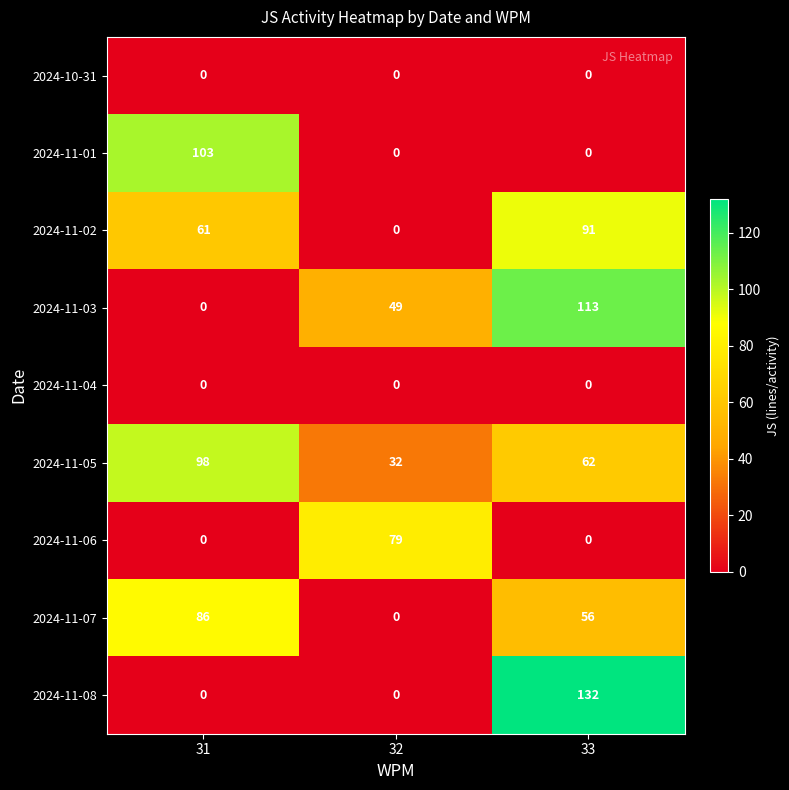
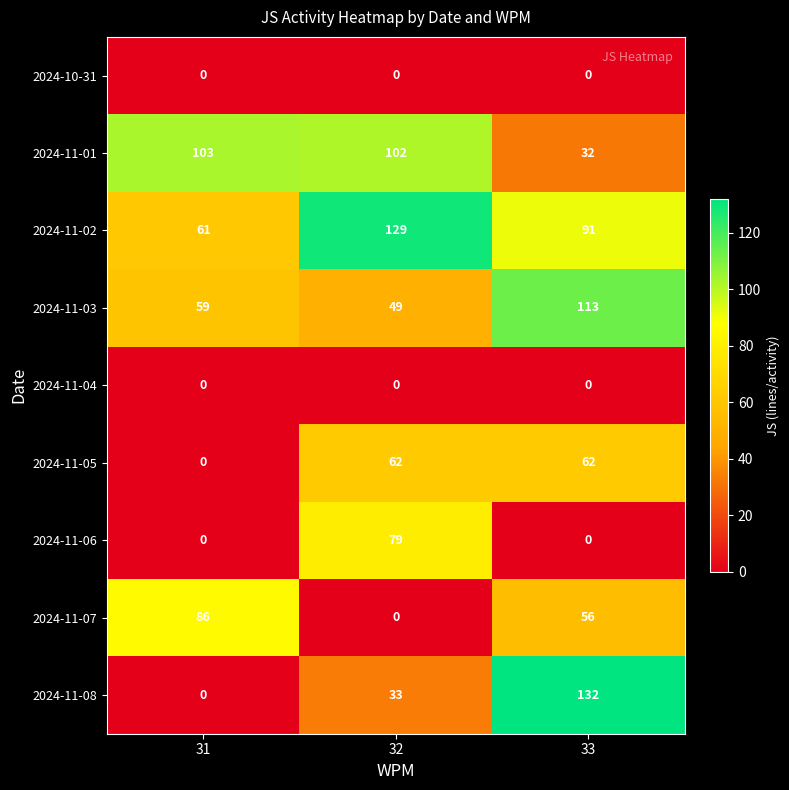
2024-11-01, 32: 0 -> 102
2024-11-01, 33: 0 -> 32
2024-11-02, 32: 0 -> 129
2024-11-03, 31: 0 -> 59
2024-11-05, 31: 98 -> 0
2024-11-05, 32: 32 -> 62
2024-11-08, 32: 0 -> 33
